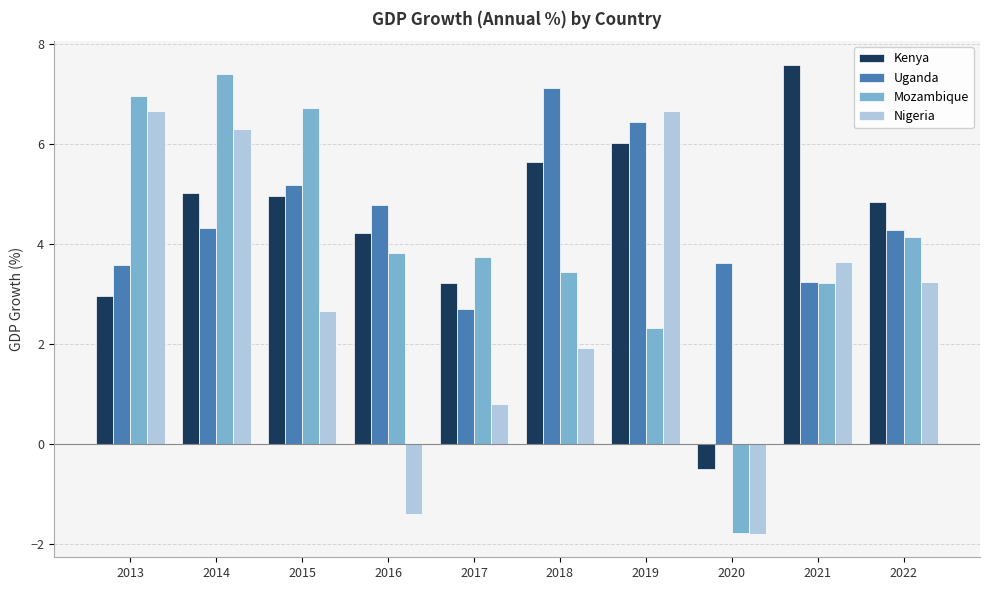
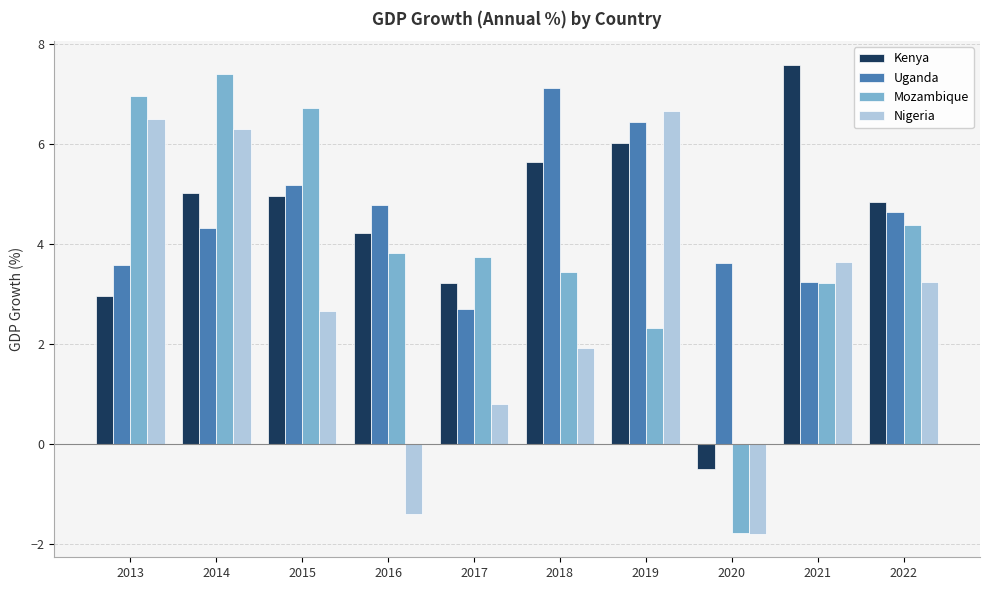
Nigeria, 2013: 6.7 -> 6.5
Uganda, 2022: 4.3 -> 4.7
Mozambique, 2022: 4.1 -> 4.4
